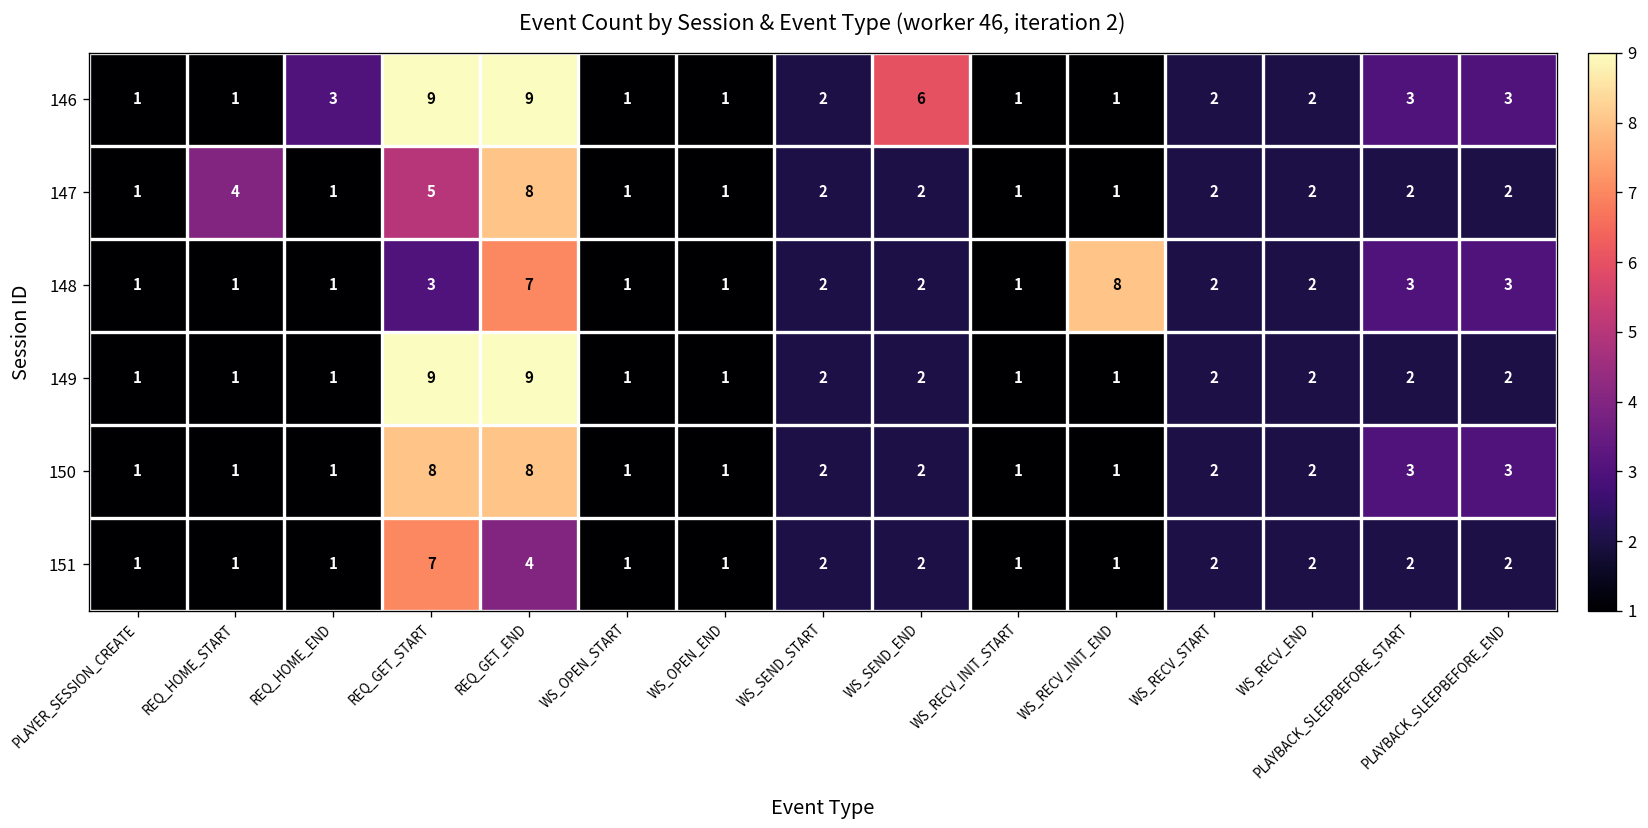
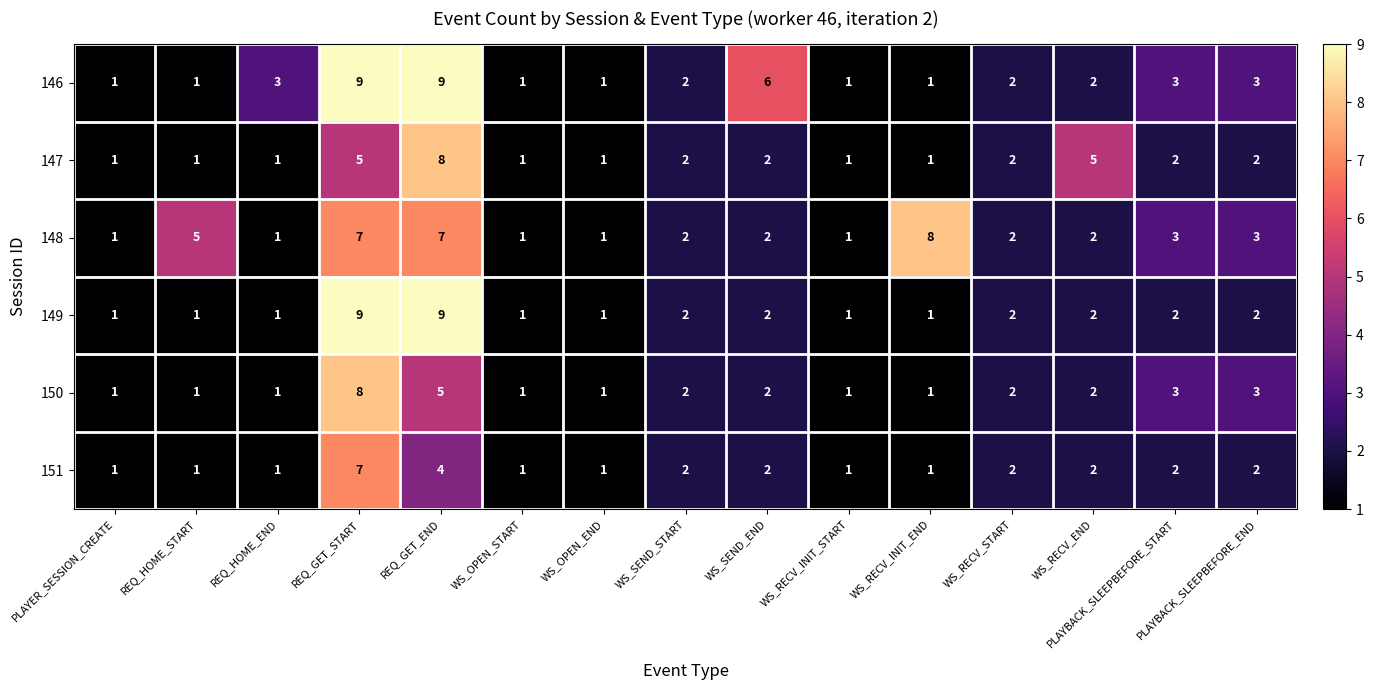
147, REQ_HOME_START: 4 -> 1
147, WS_RECV_END: 2 -> 5
148, REQ_HOME_START: 1 -> 5
148, REQ_GET_START: 3 -> 7
150, REQ_GET_END: 8 -> 5
